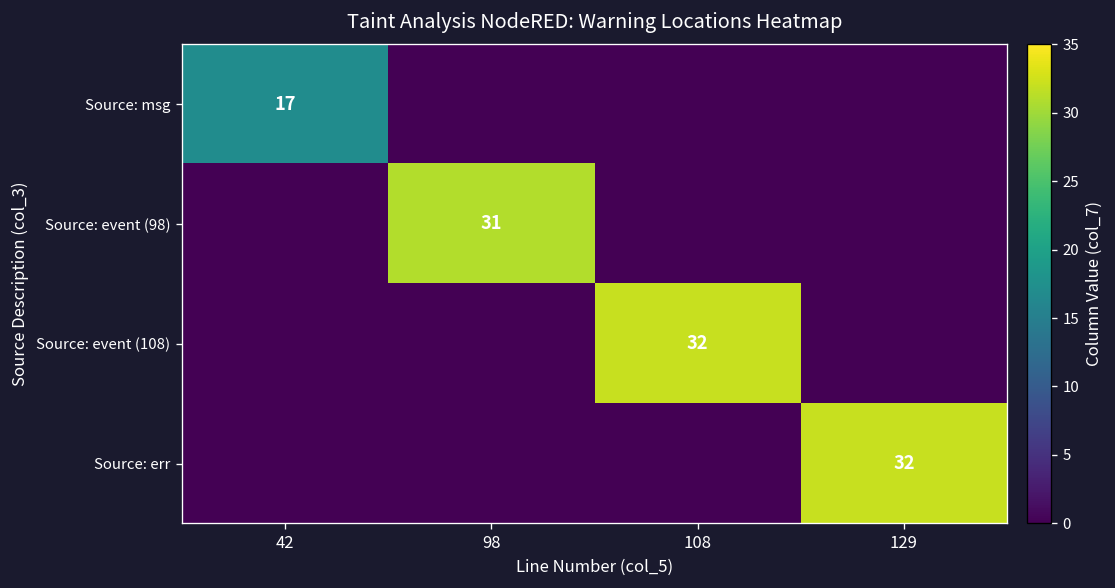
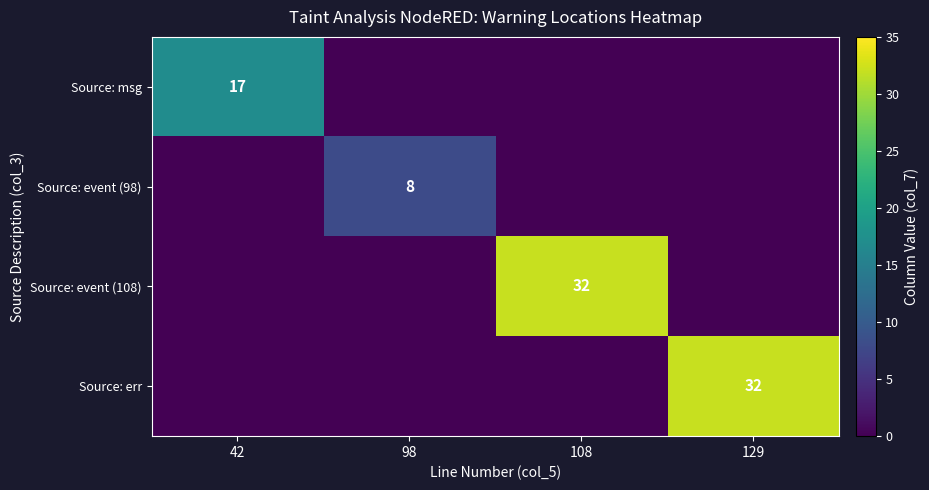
Source: event (98), 98: 31 -> 8
